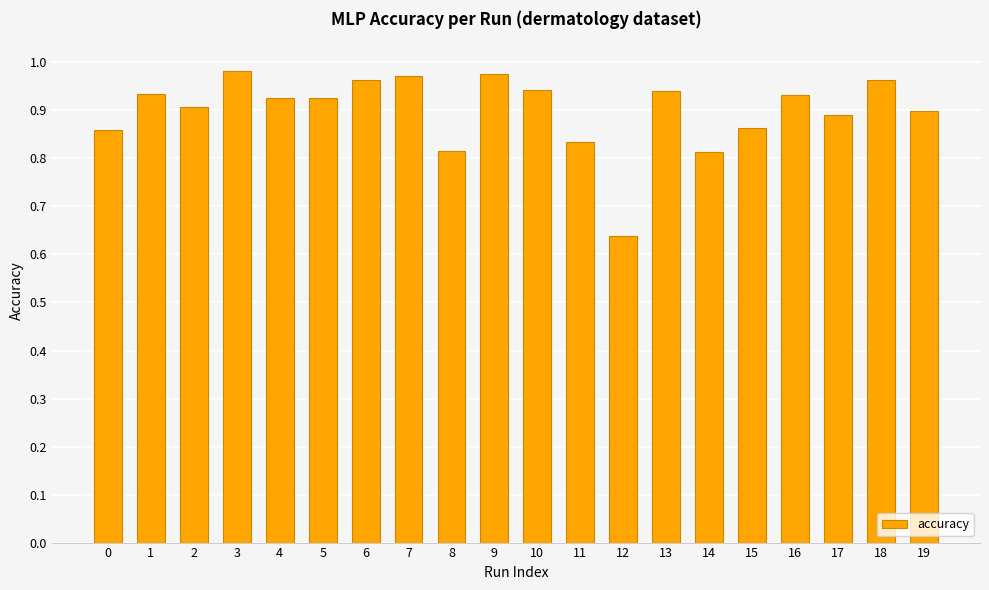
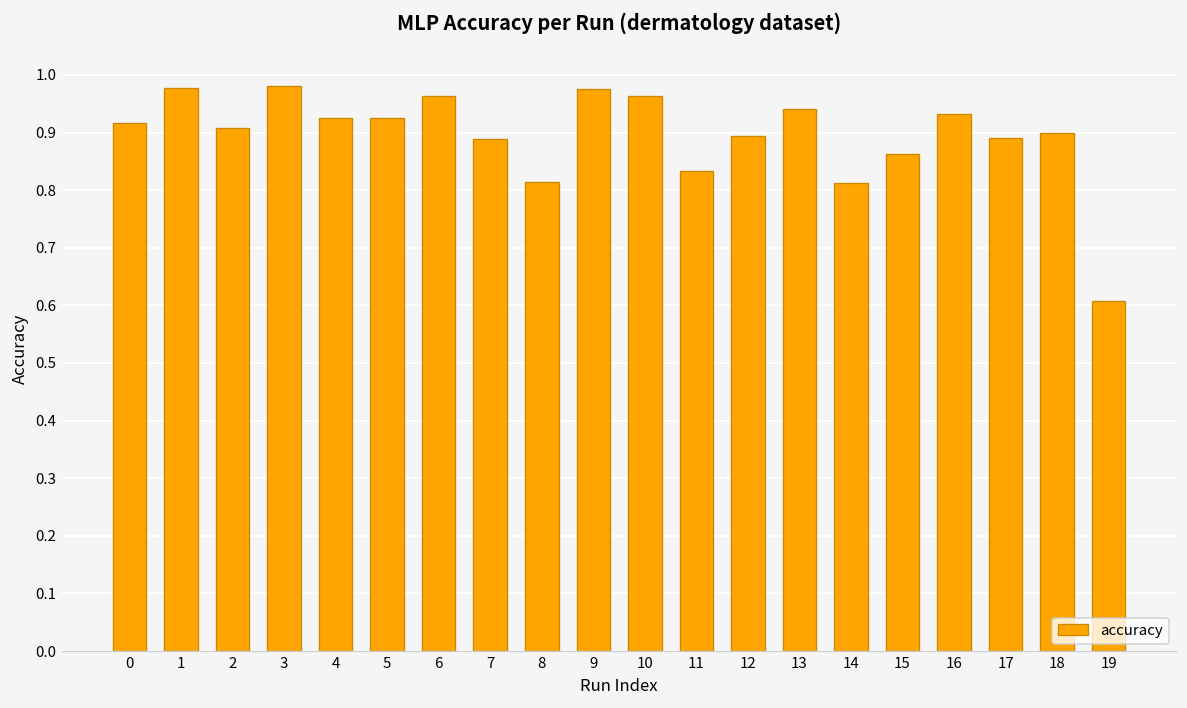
0: 0.86 -> 0.92
1: 0.94 -> 0.98
7: 0.97 -> 0.89
10: 0.94 -> 0.96
12: 0.64 -> 0.89
18: 0.96 -> 0.90
19: 0.90 -> 0.61
